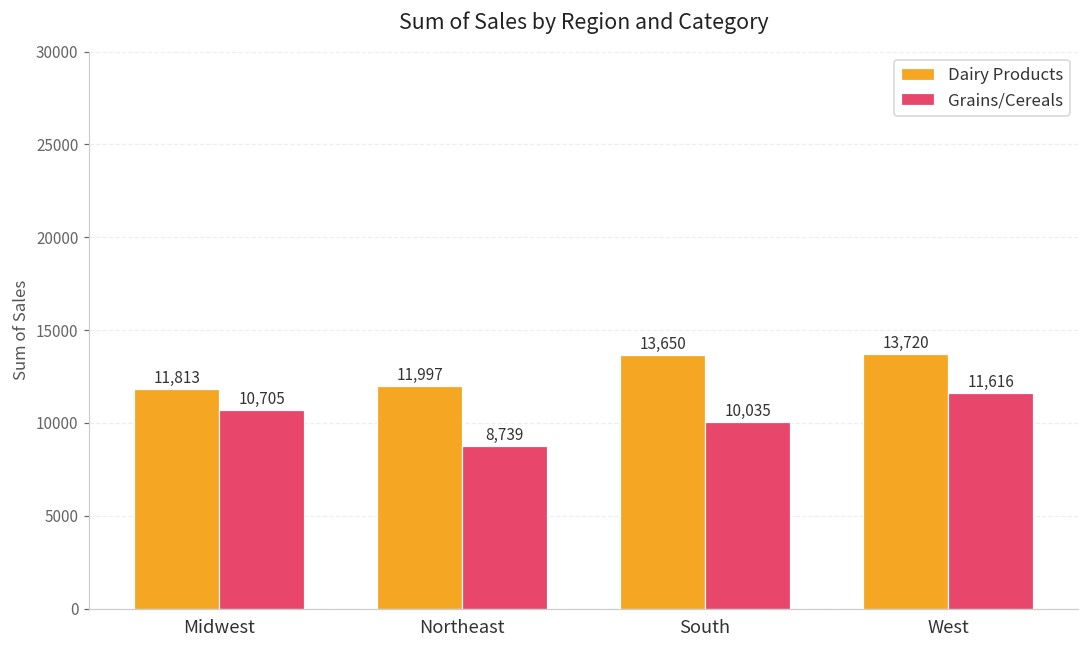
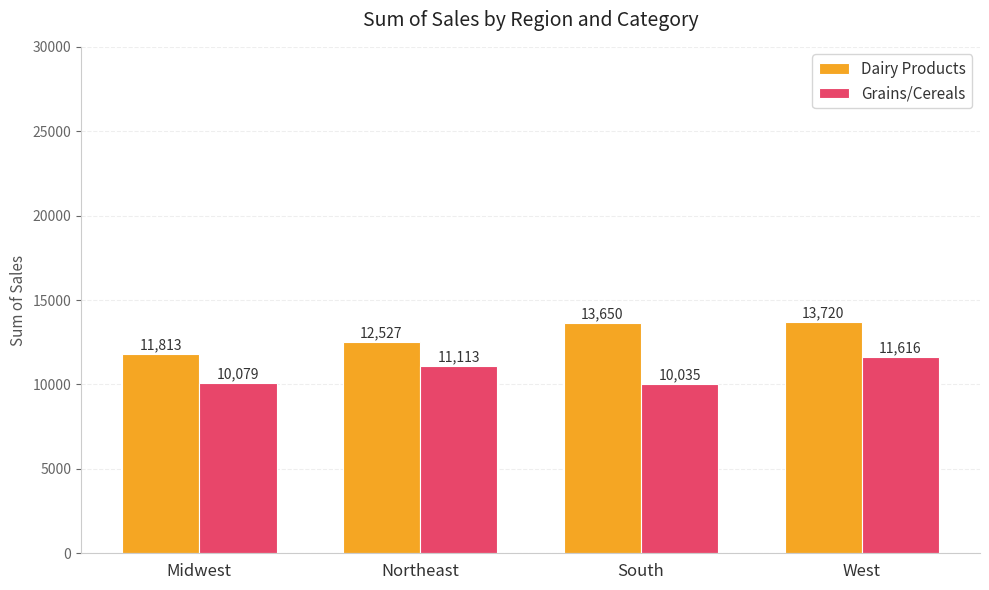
Grains/Cereals, Midwest: 10,705 -> 10,079
Dairy Products, Northeast: 11,997 -> 12,527
Grains/Cereals, Northeast: 8,739 -> 11,113
